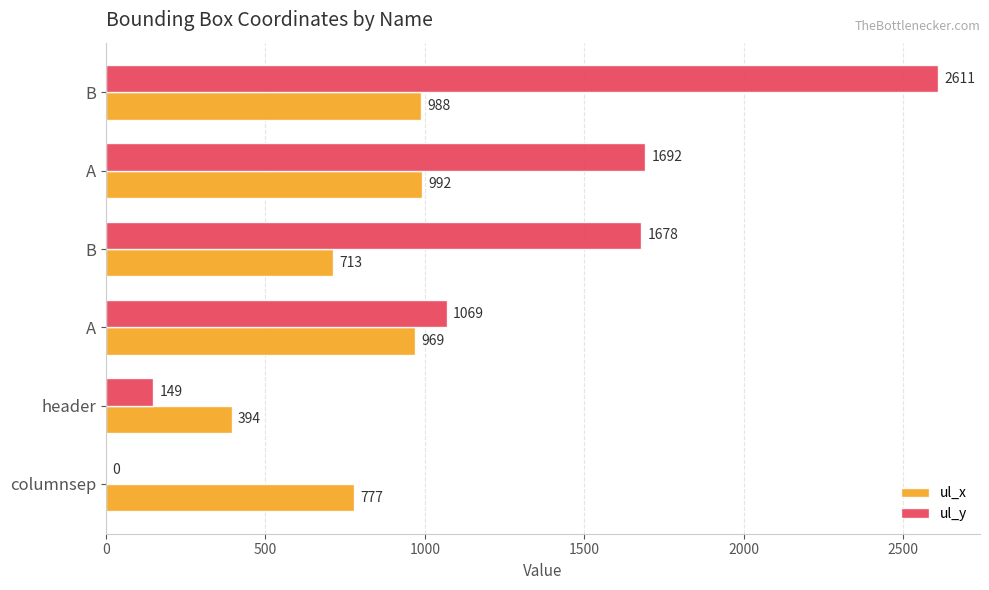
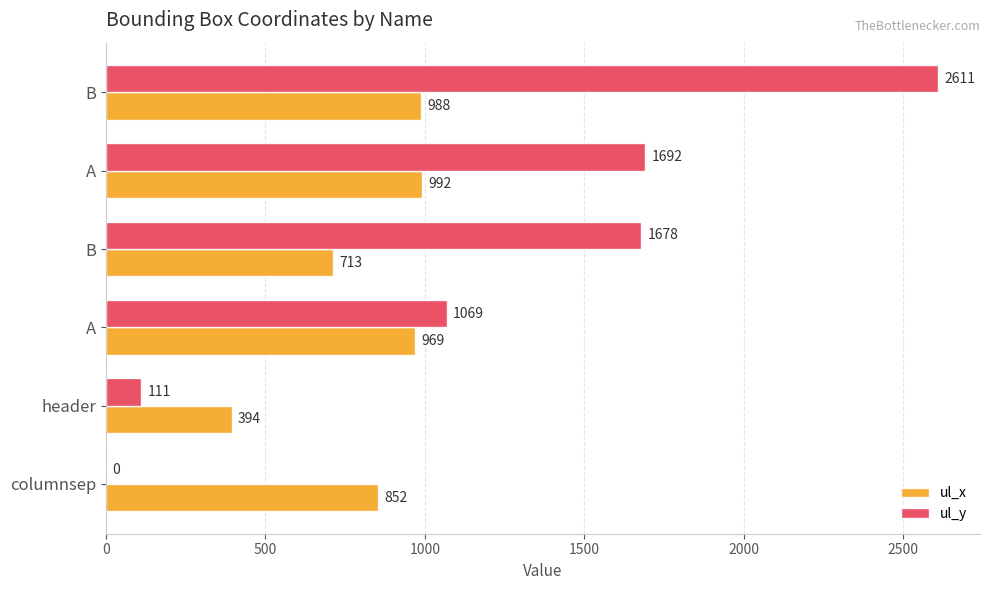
ul_y, header: 149 -> 111
ul_x, columnsep: 777 -> 852
